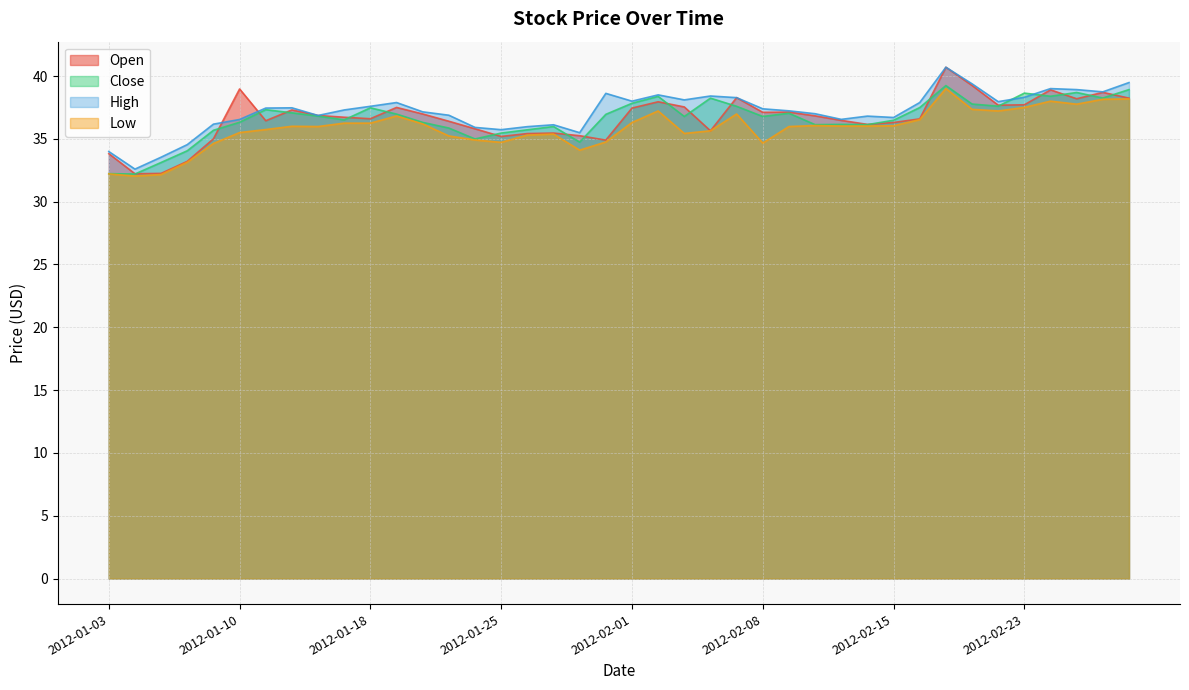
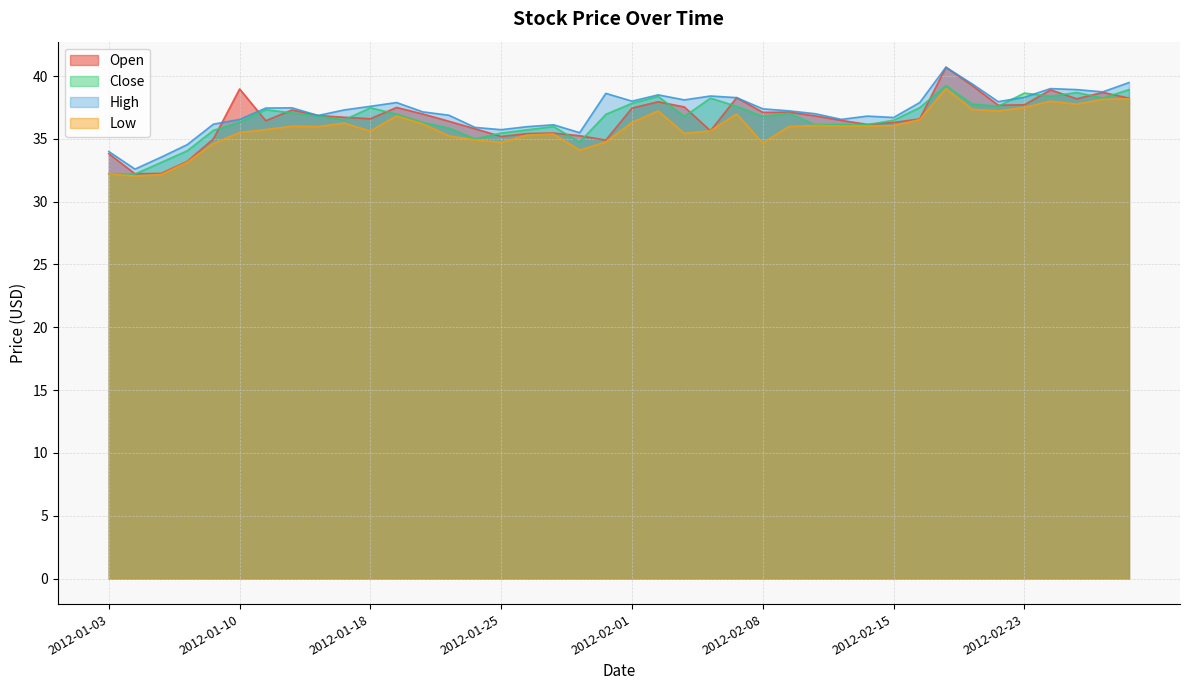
Low, 2012-01-18: 36.3 -> 35.6
